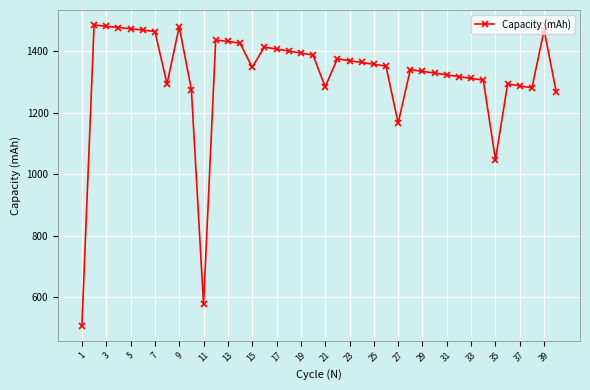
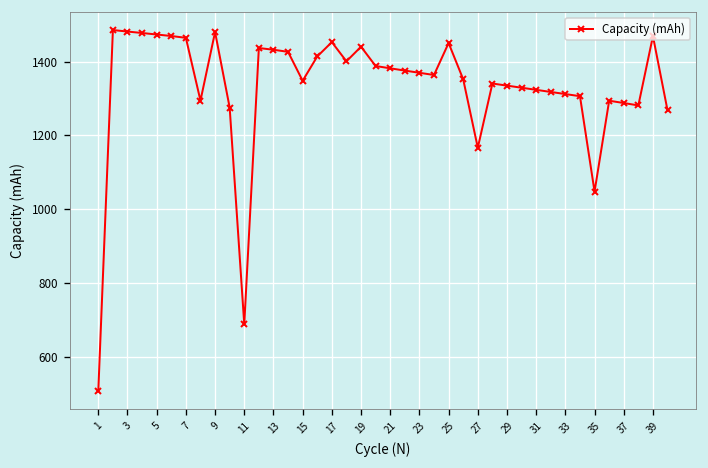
11: 580 -> 690
17: 1410 -> 1450
19: 1390 -> 1440
21: 1280 -> 1380
25: 1360 -> 1450
